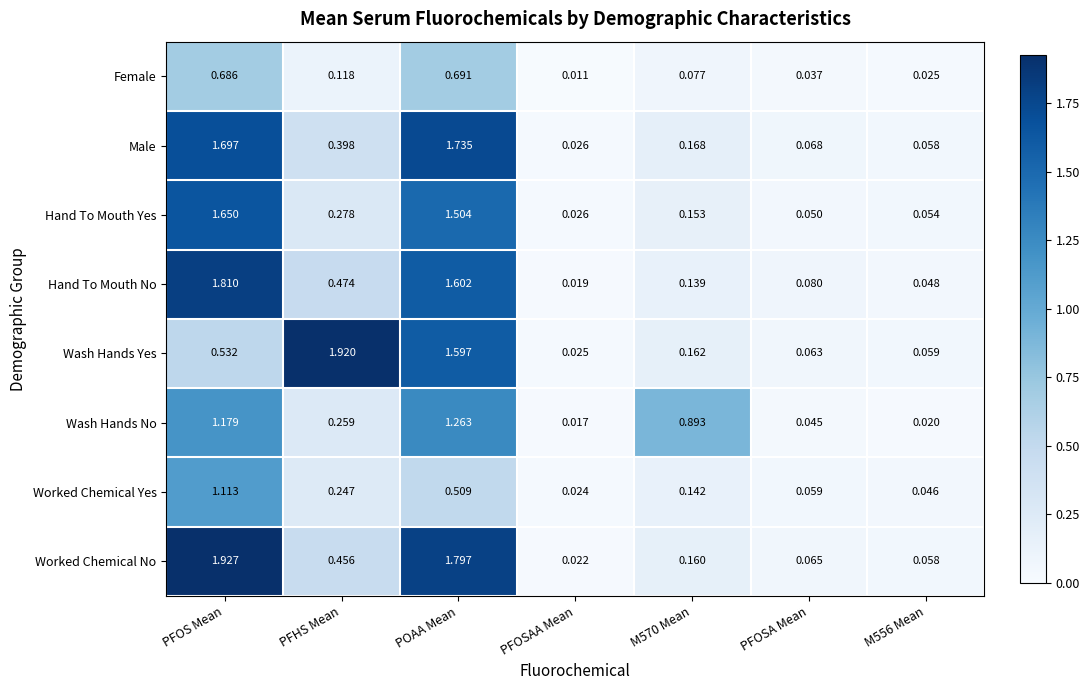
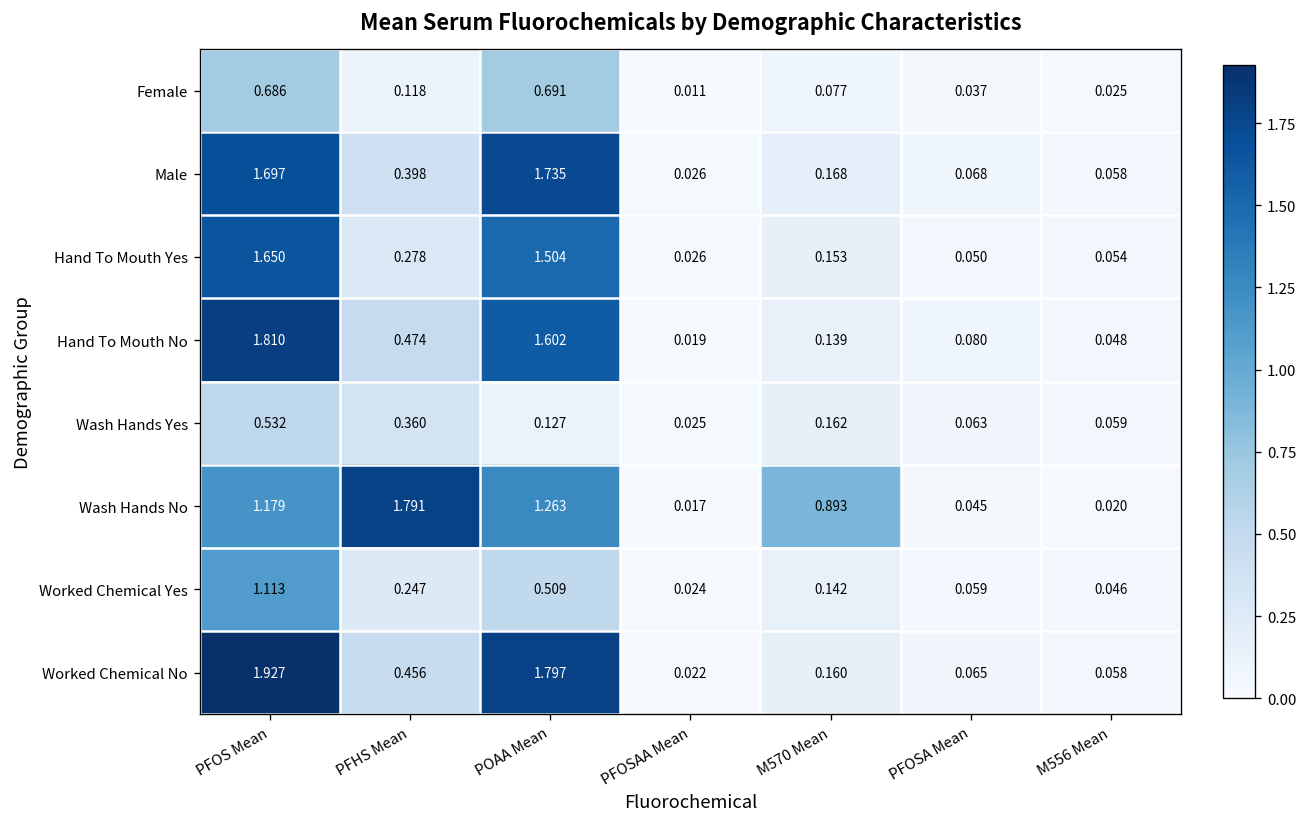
Wash Hands Yes, PFHS Mean: 1.920 -> 0.360
Wash Hands Yes, POAA Mean: 1.597 -> 0.127
Wash Hands No, PFHS Mean: 0.259 -> 1.791
